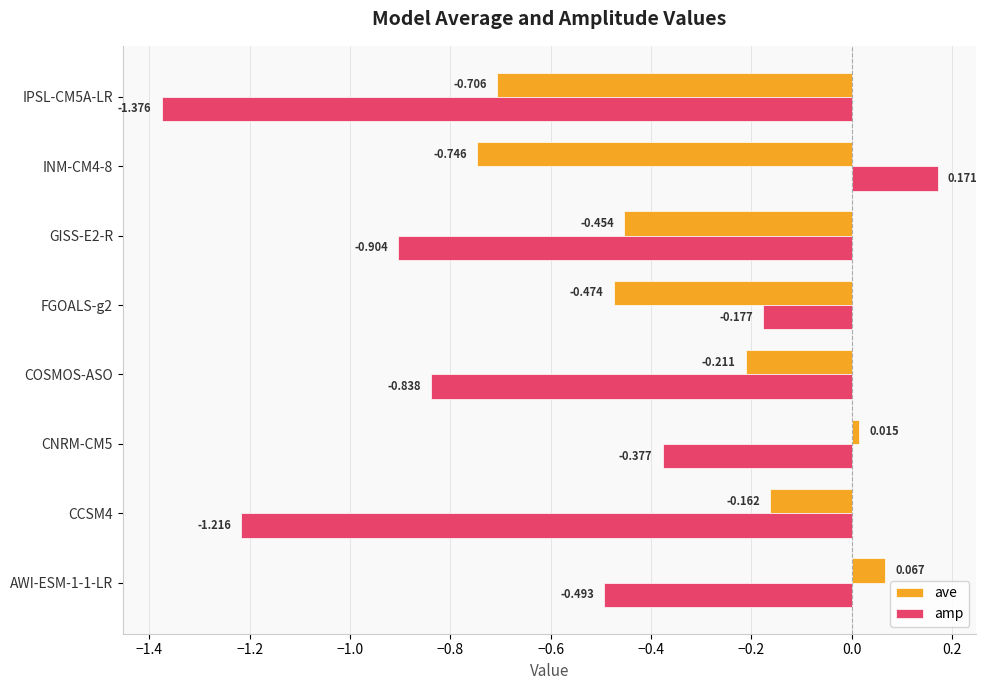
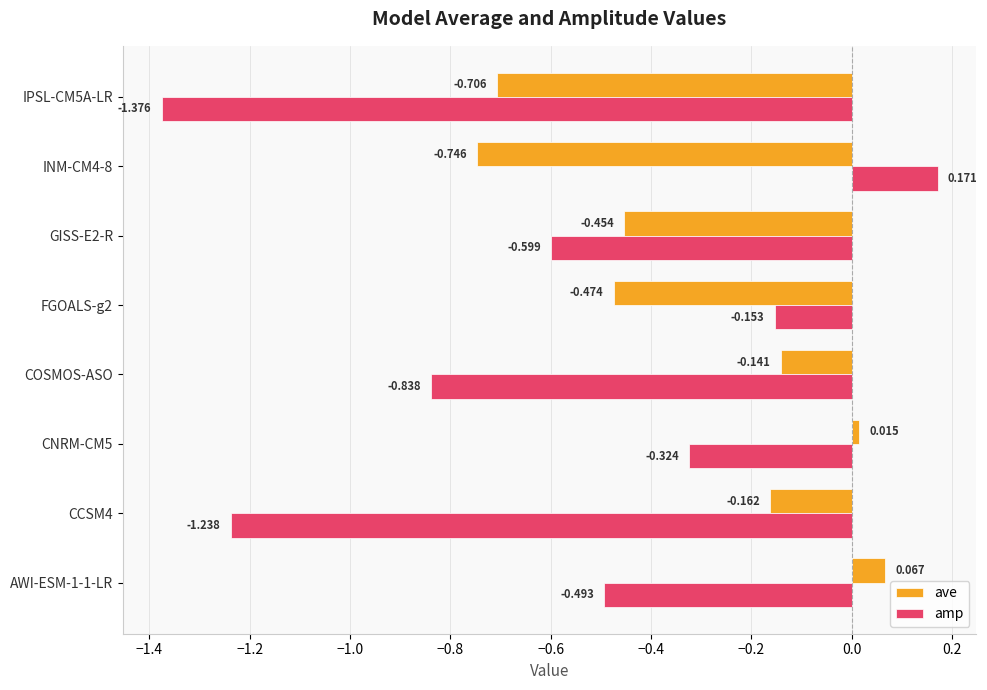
amp, GISS-E2-R: -0.904 -> -0.599
amp, FGOALS-g2: -0.177 -> -0.153
ave, COSMOS-ASO: -0.211 -> -0.141
amp, CNRM-CM5: -0.377 -> -0.324
amp, CCSM4: -1.216 -> -1.238
